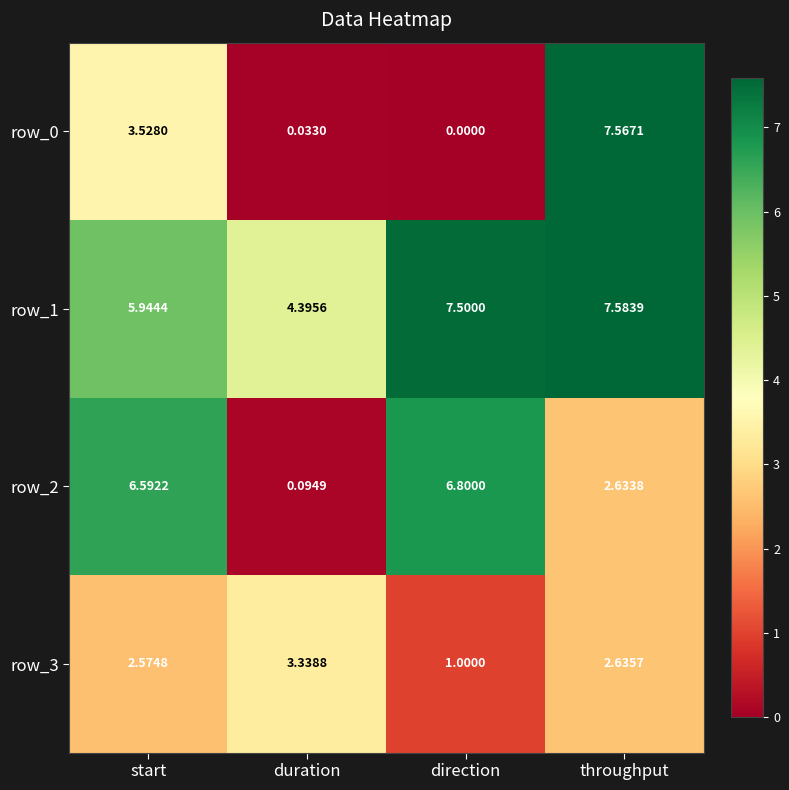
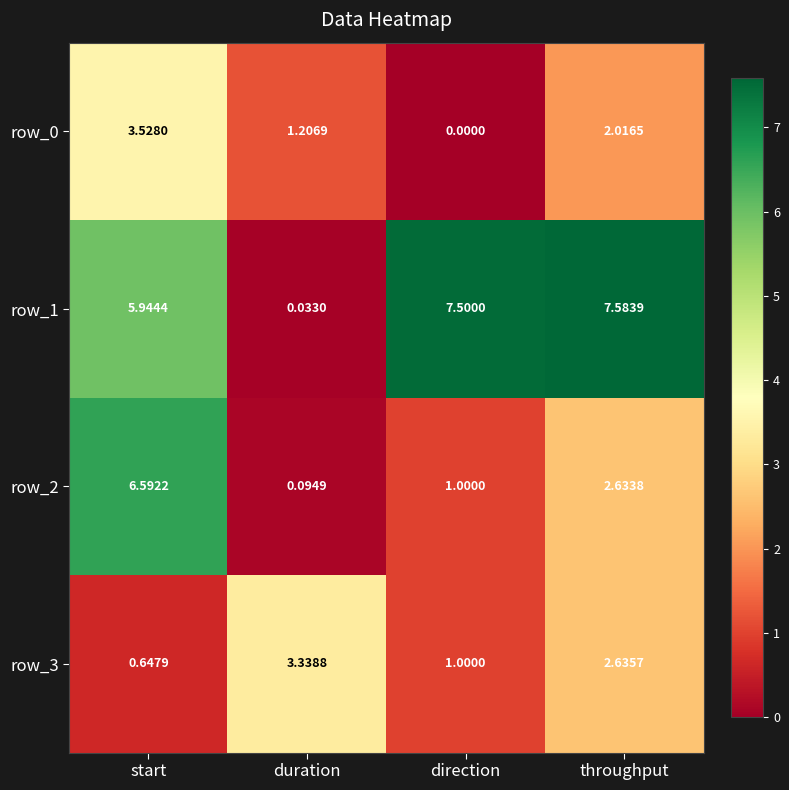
row_0, duration: 0.0330 -> 1.2069
row_0, throughput: 7.5671 -> 2.0165
row_1, duration: 4.3956 -> 0.0330
row_2, direction: 6.8000 -> 1.0000
row_3, start: 2.5748 -> 0.6479
